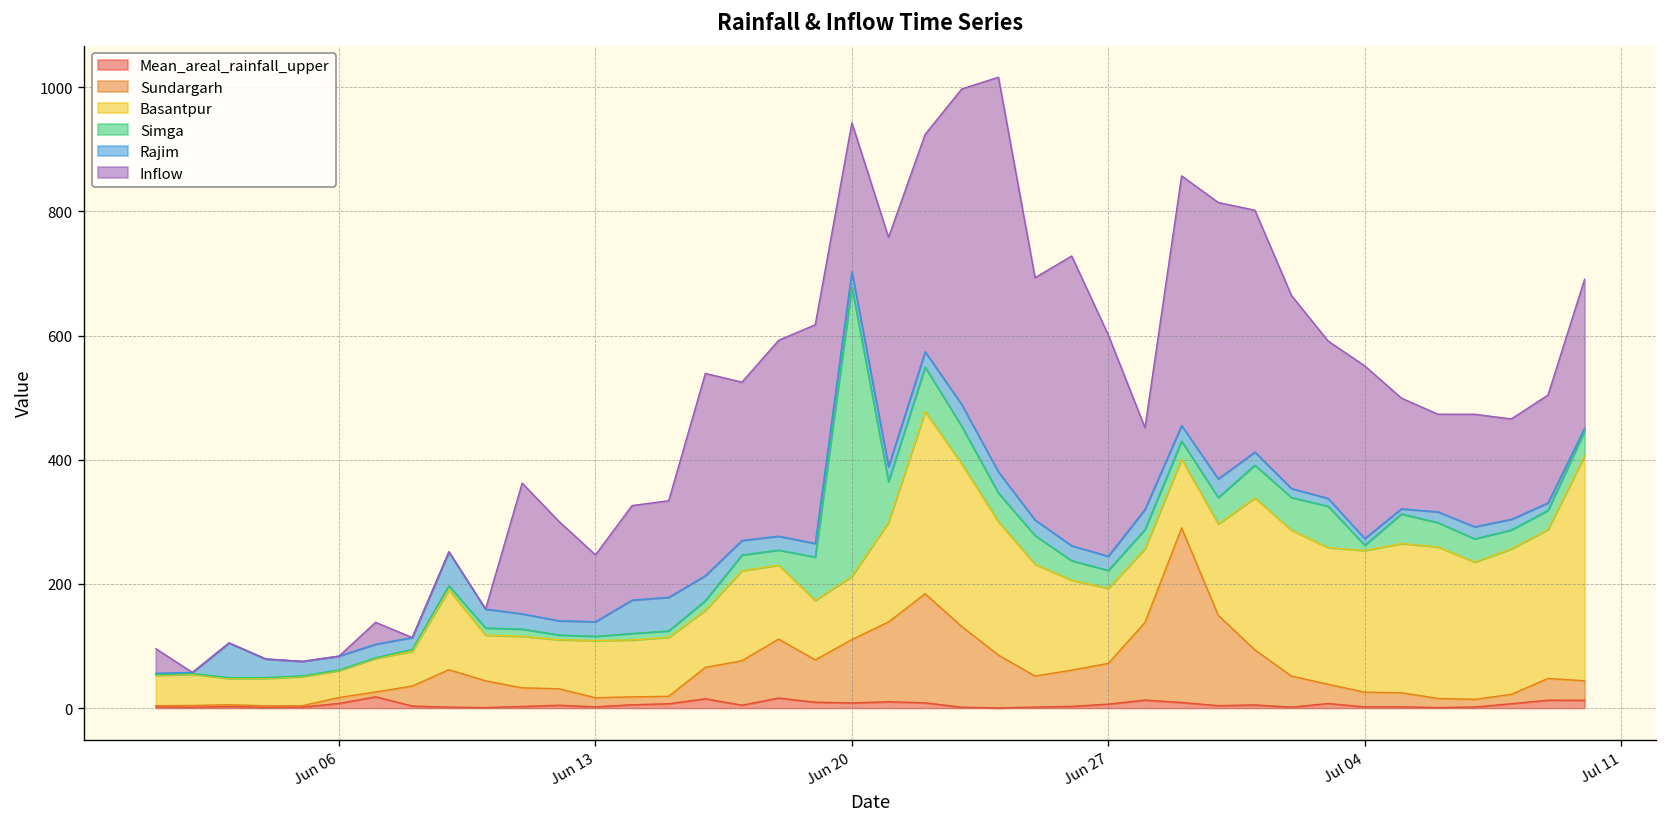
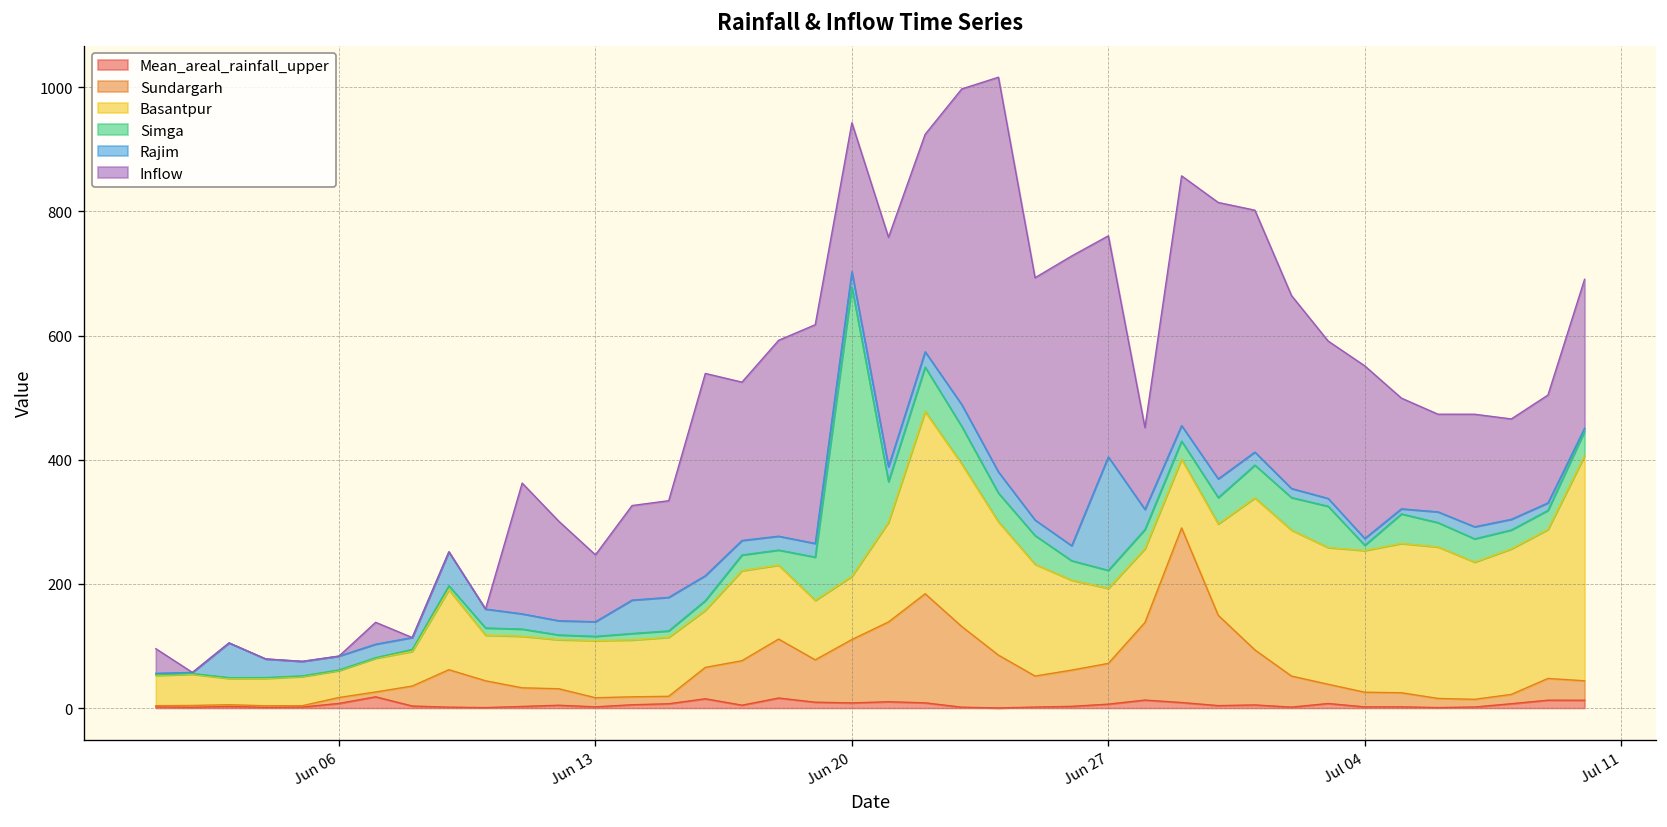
Rajim, Jun 27: 20 -> 180
